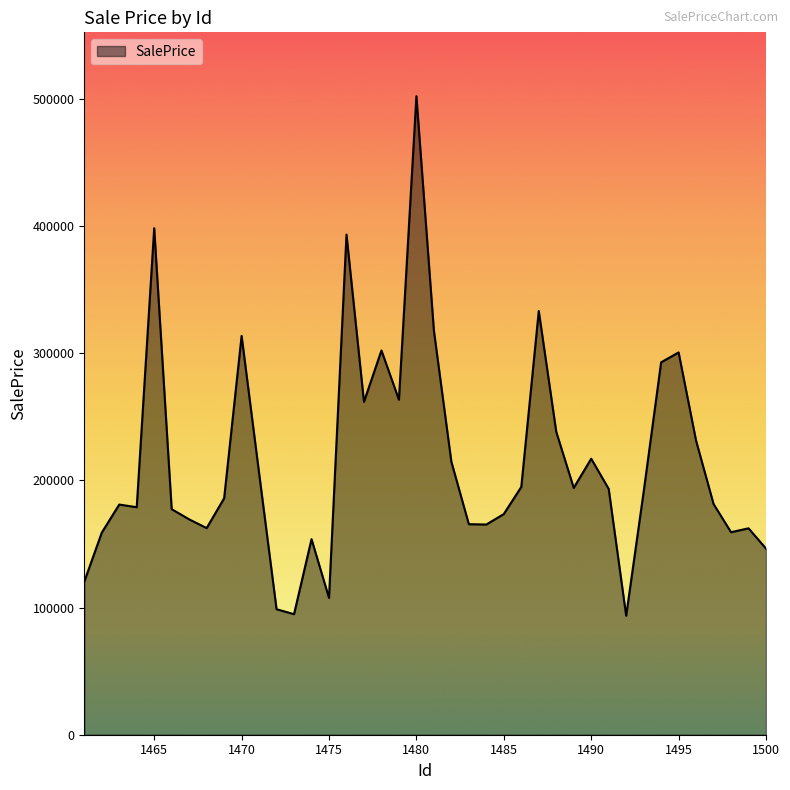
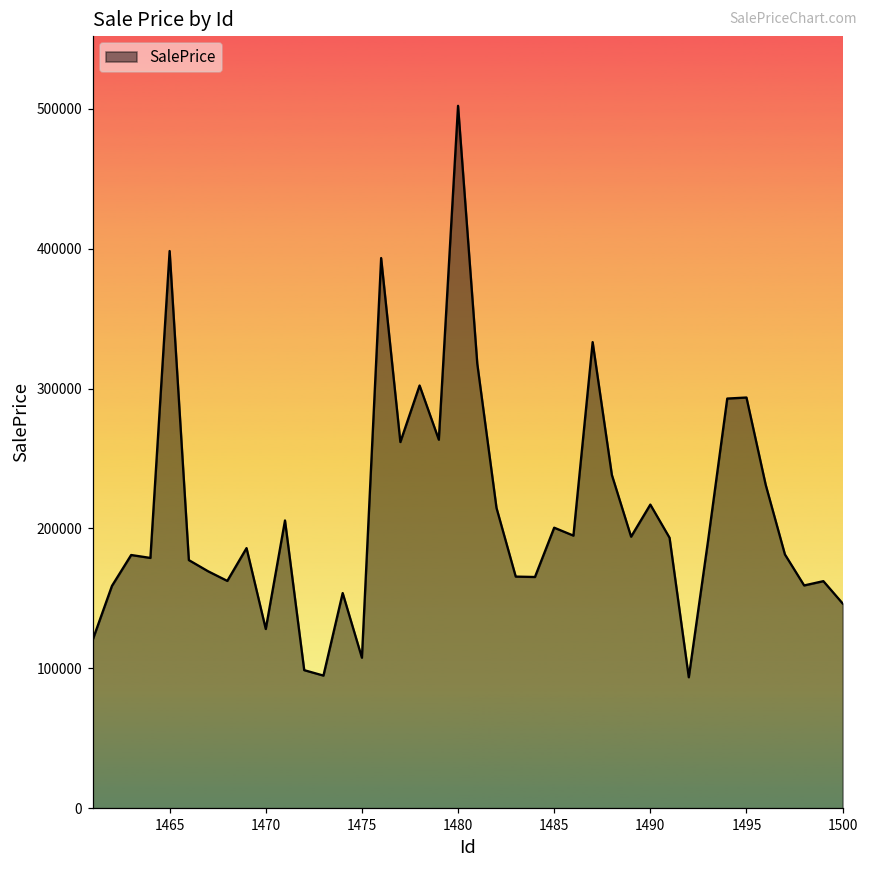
1470: 314000 -> 128000
1485: 174000 -> 201000
1495: 301000 -> 294000
